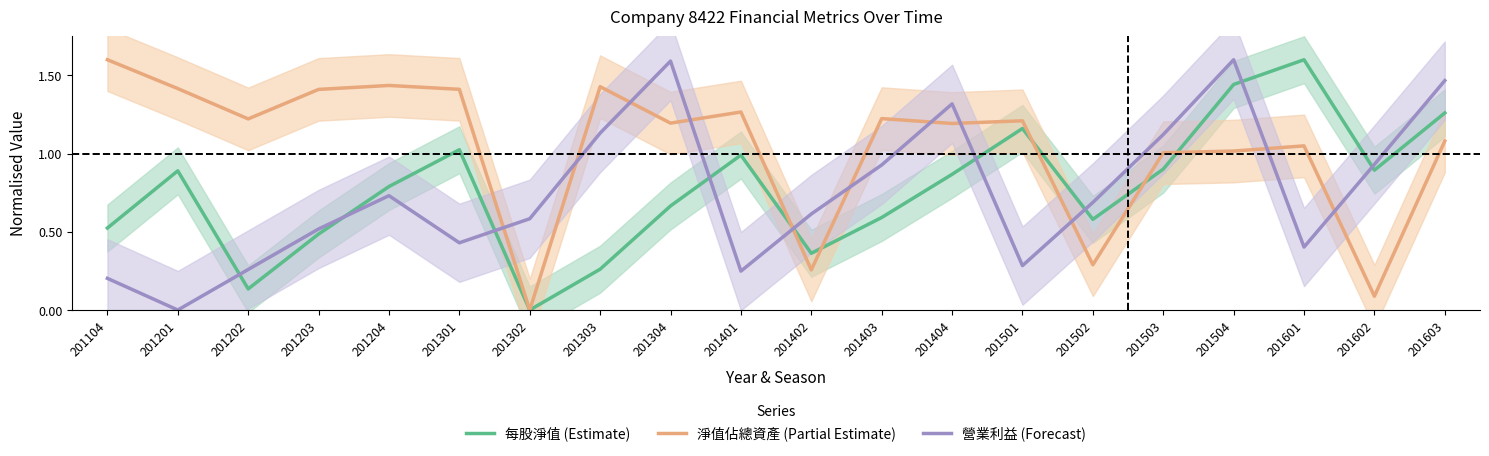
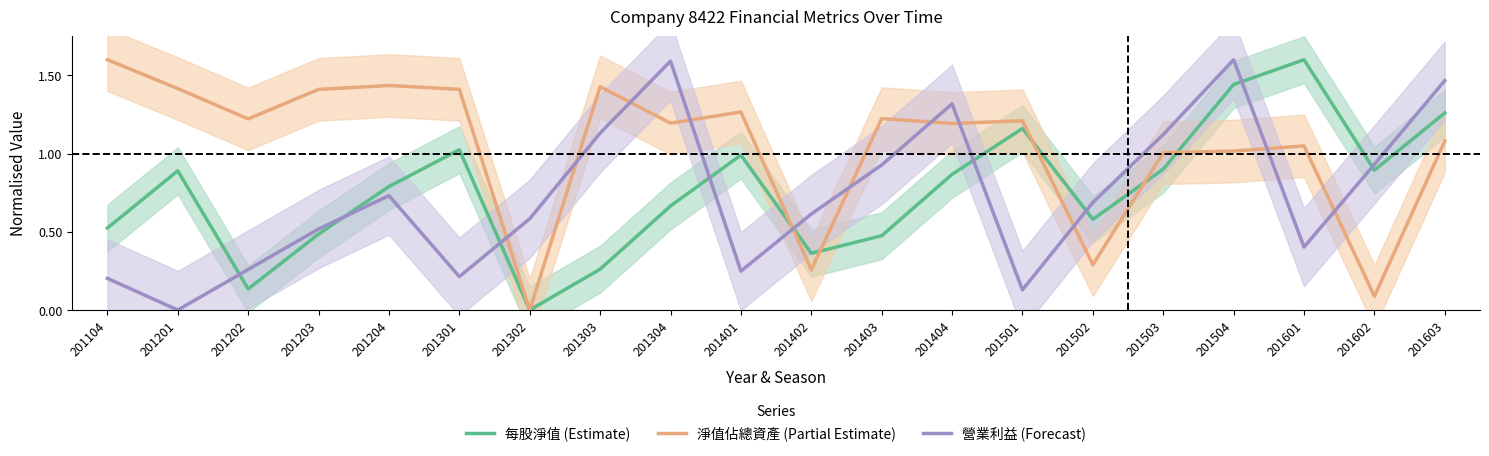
營業利益 (Forecast), 201301: 0.43 -> 0.21
每股淨值 (Estimate), 201403: 0.59 -> 0.47
營業利益 (Forecast), 201501: 0.28 -> 0.13
